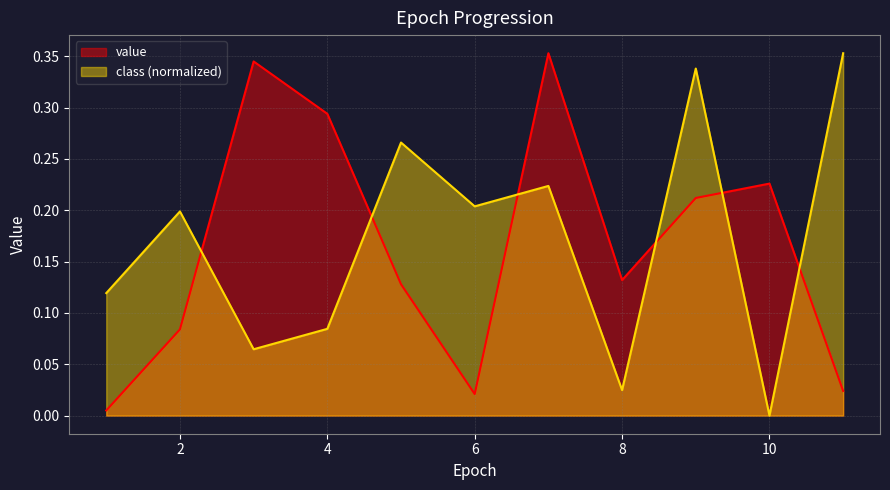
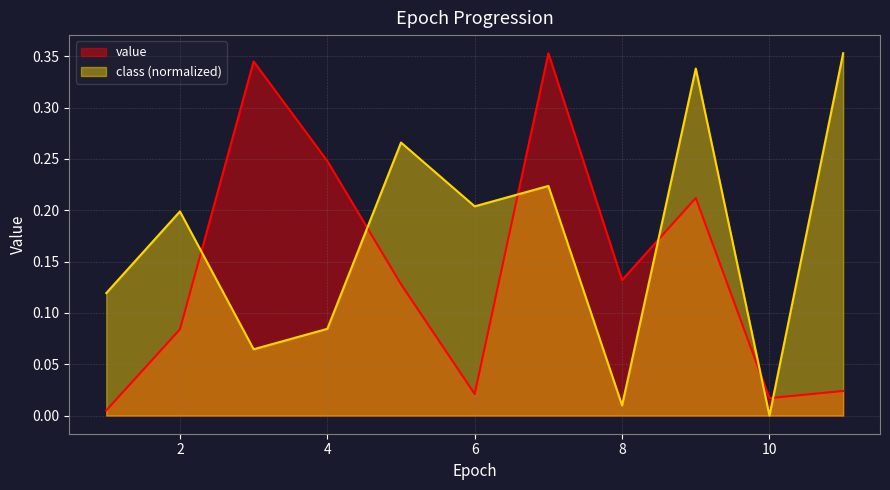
value, 4: 0.294 -> 0.248
class (normalized), 8: 0.025 -> 0.010
value, 10: 0.226 -> 0.017
